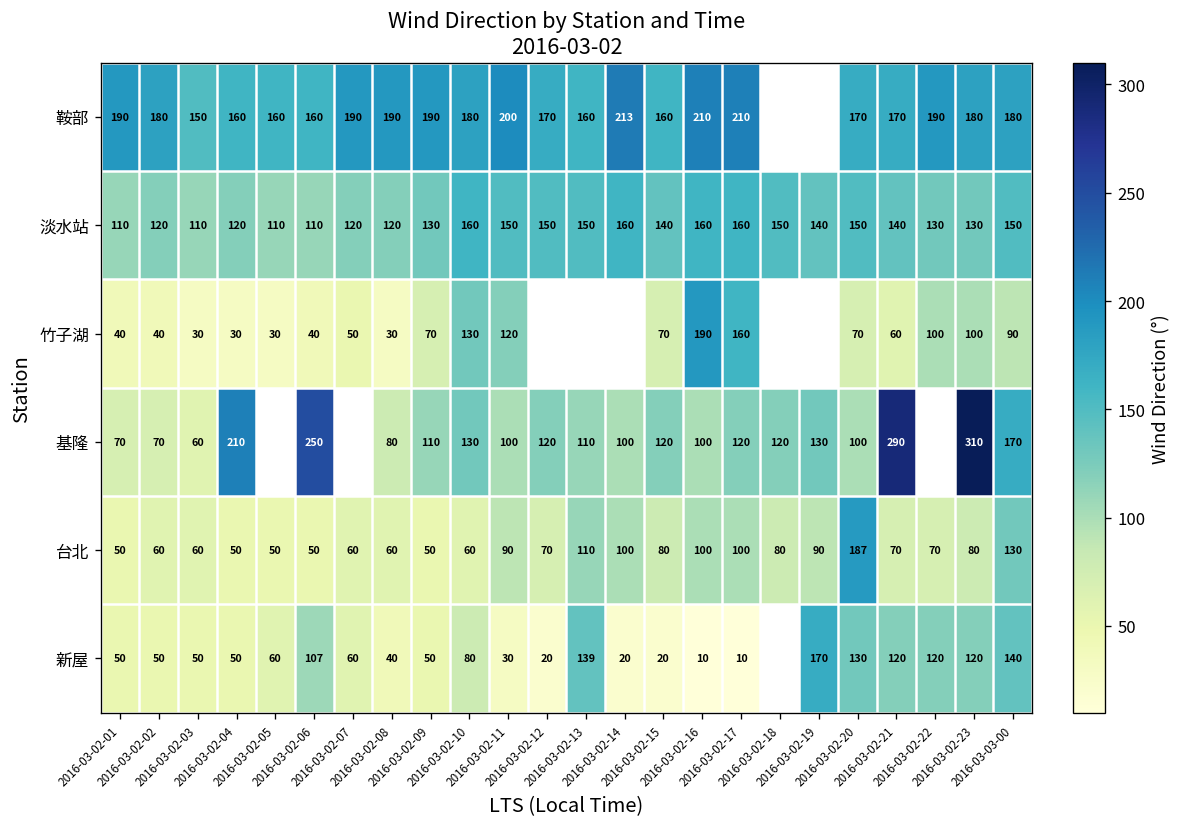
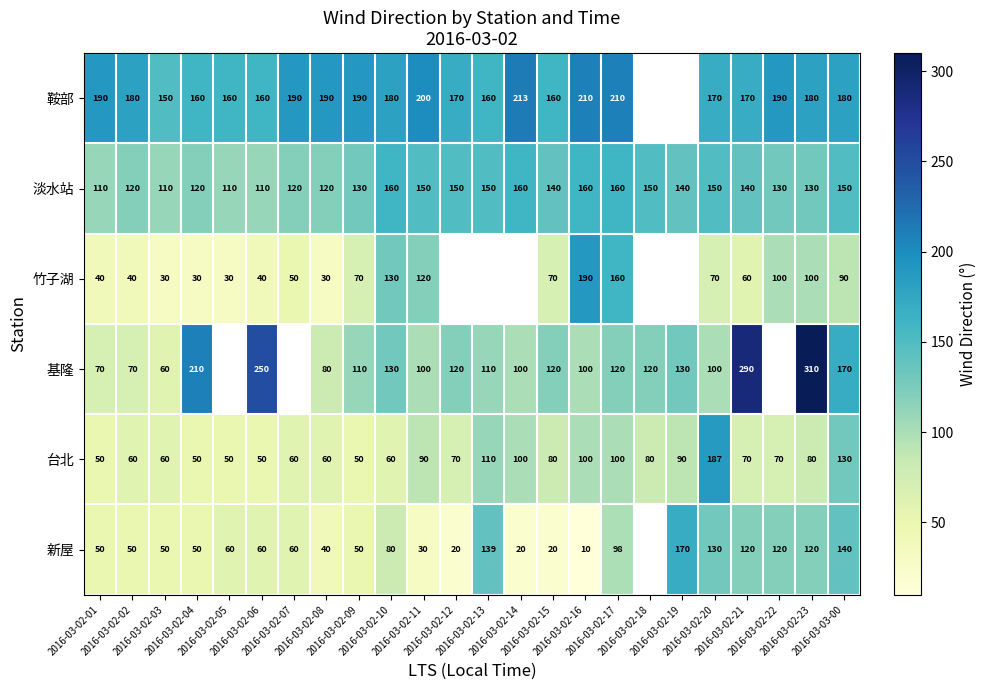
新屋, 2016-03-02-06: 107 -> 60
新屋, 2016-03-02-17: 10 -> 98
